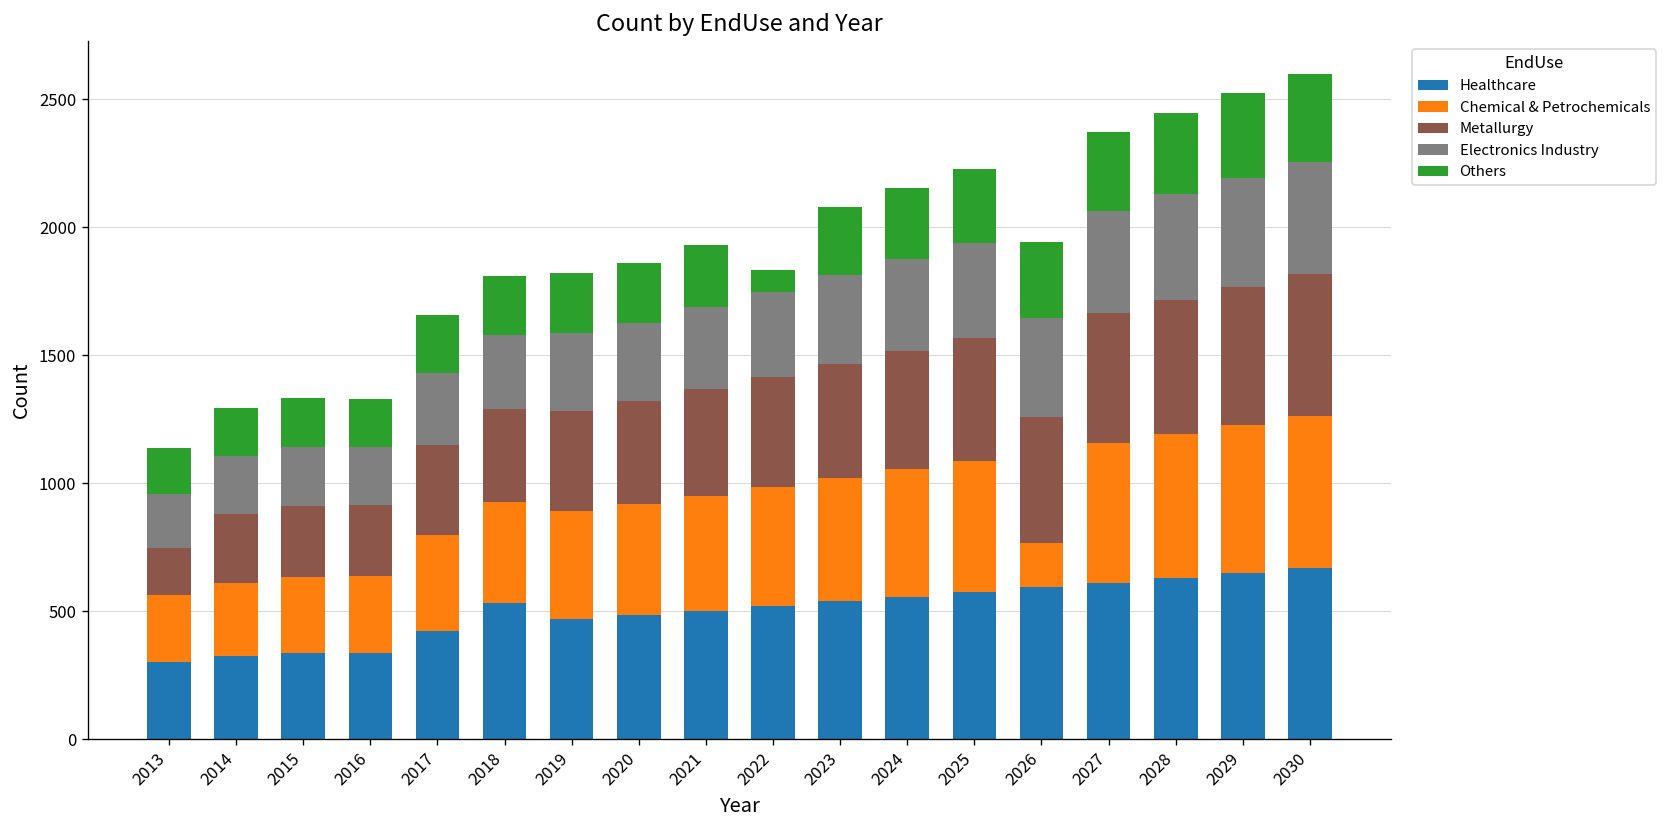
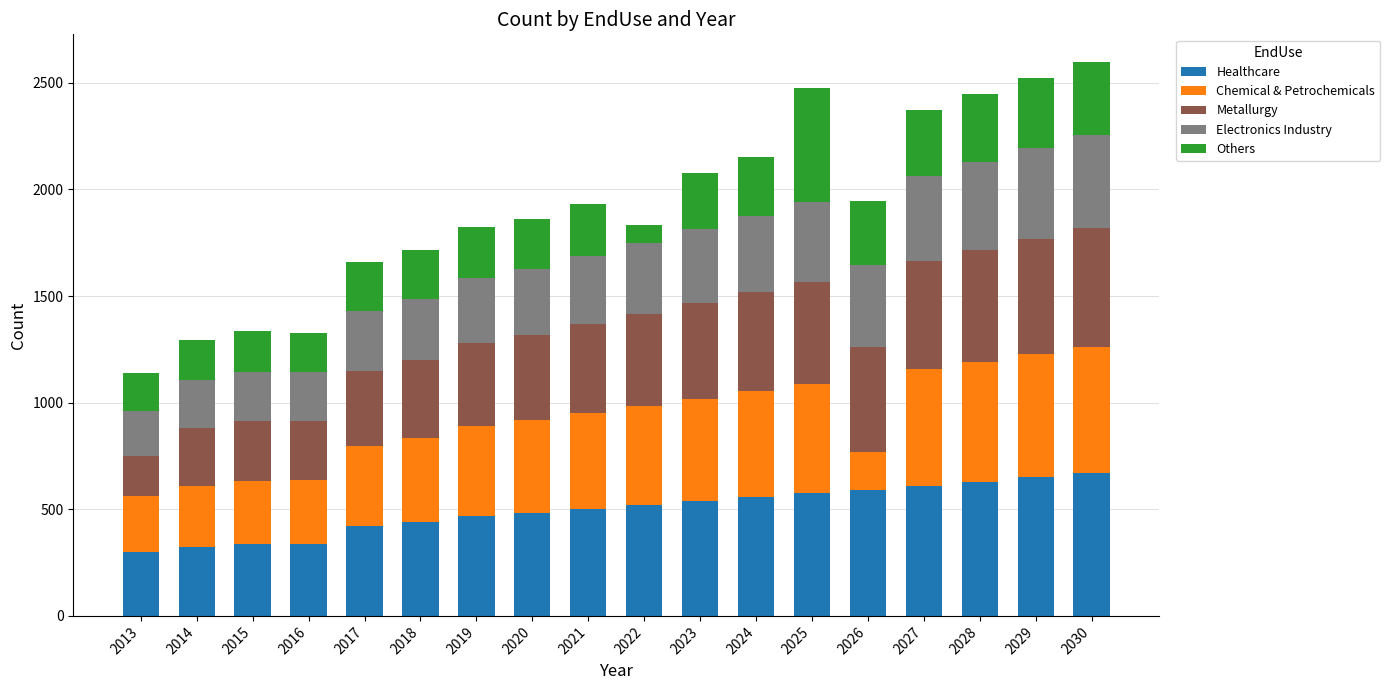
Healthcare, 2018: 530 -> 440
Others, 2025: 290 -> 540
